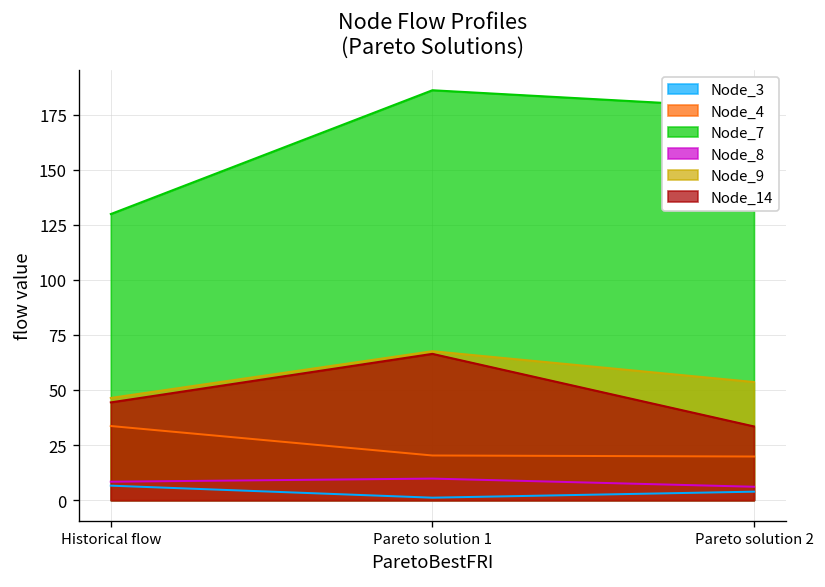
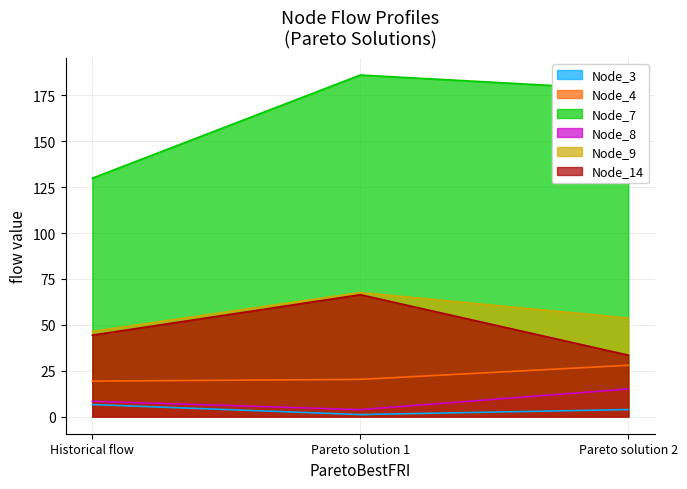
Node_4, Historical flow: 34 -> 19
Node_8, Pareto solution 1: 10 -> 4
Node_4, Pareto solution 2: 20 -> 28
Node_8, Pareto solution 2: 6 -> 15
